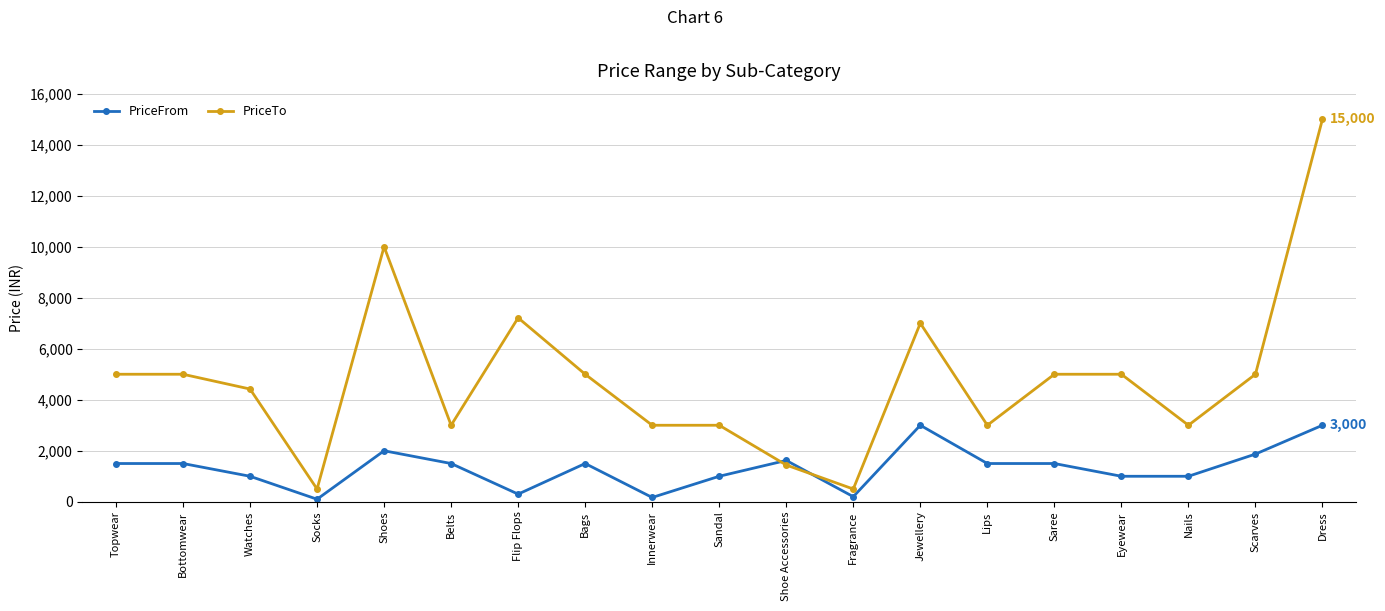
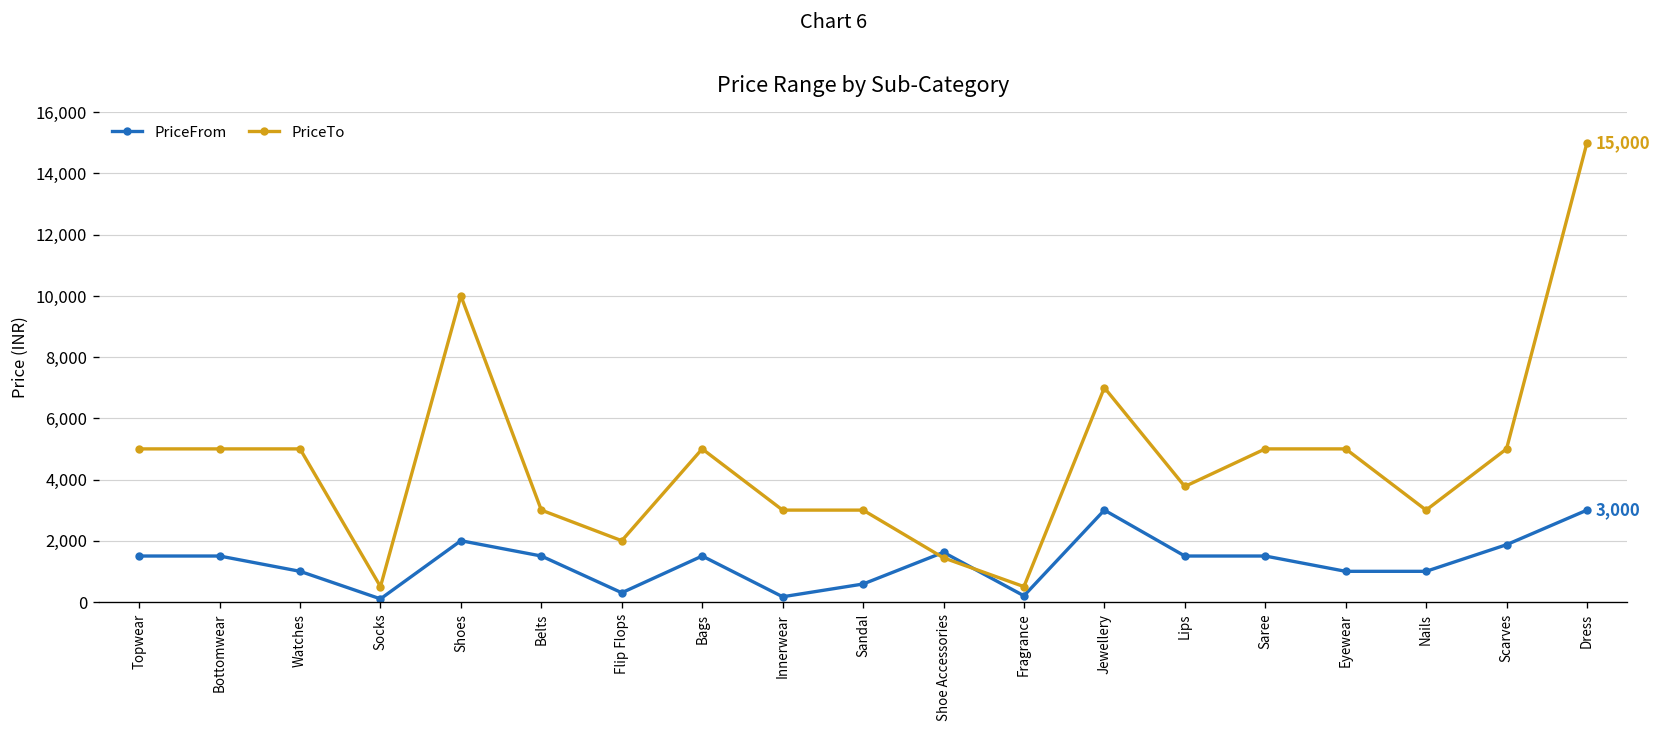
PriceTo, Watches: 4,400 -> 5,000
PriceTo, Flip Flops: 7,200 -> 2,000
PriceFrom, Sandal: 1,000 -> 600
PriceTo, Lips: 3,000 -> 3,800
